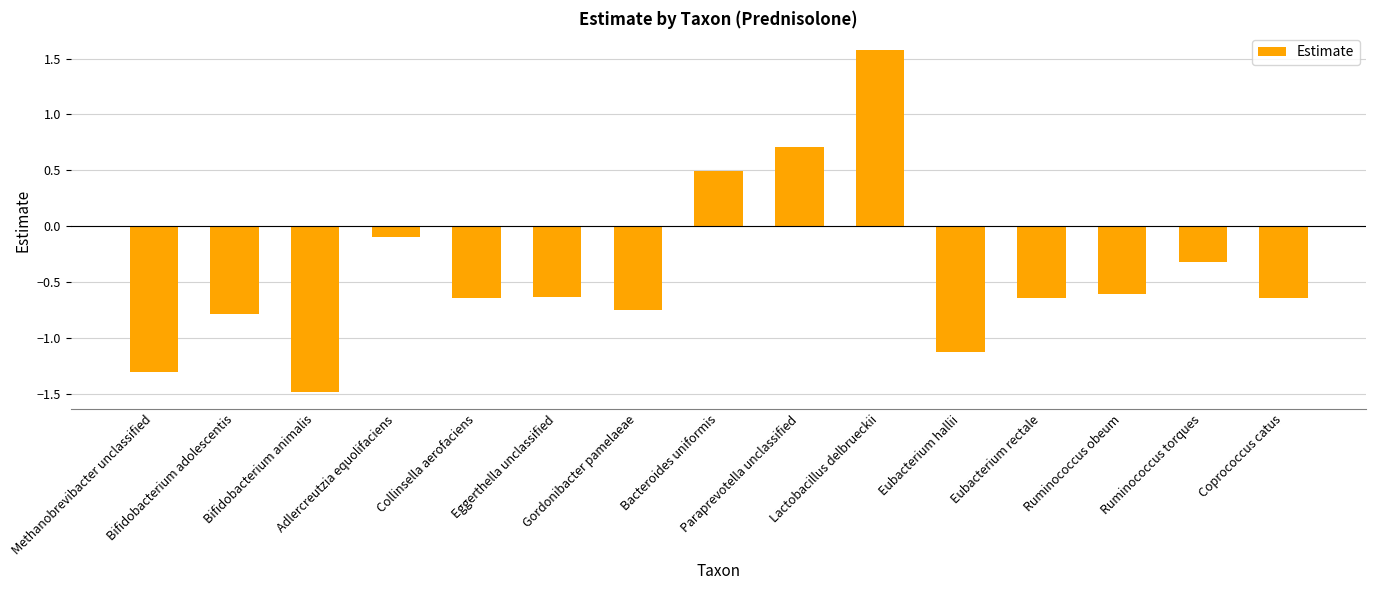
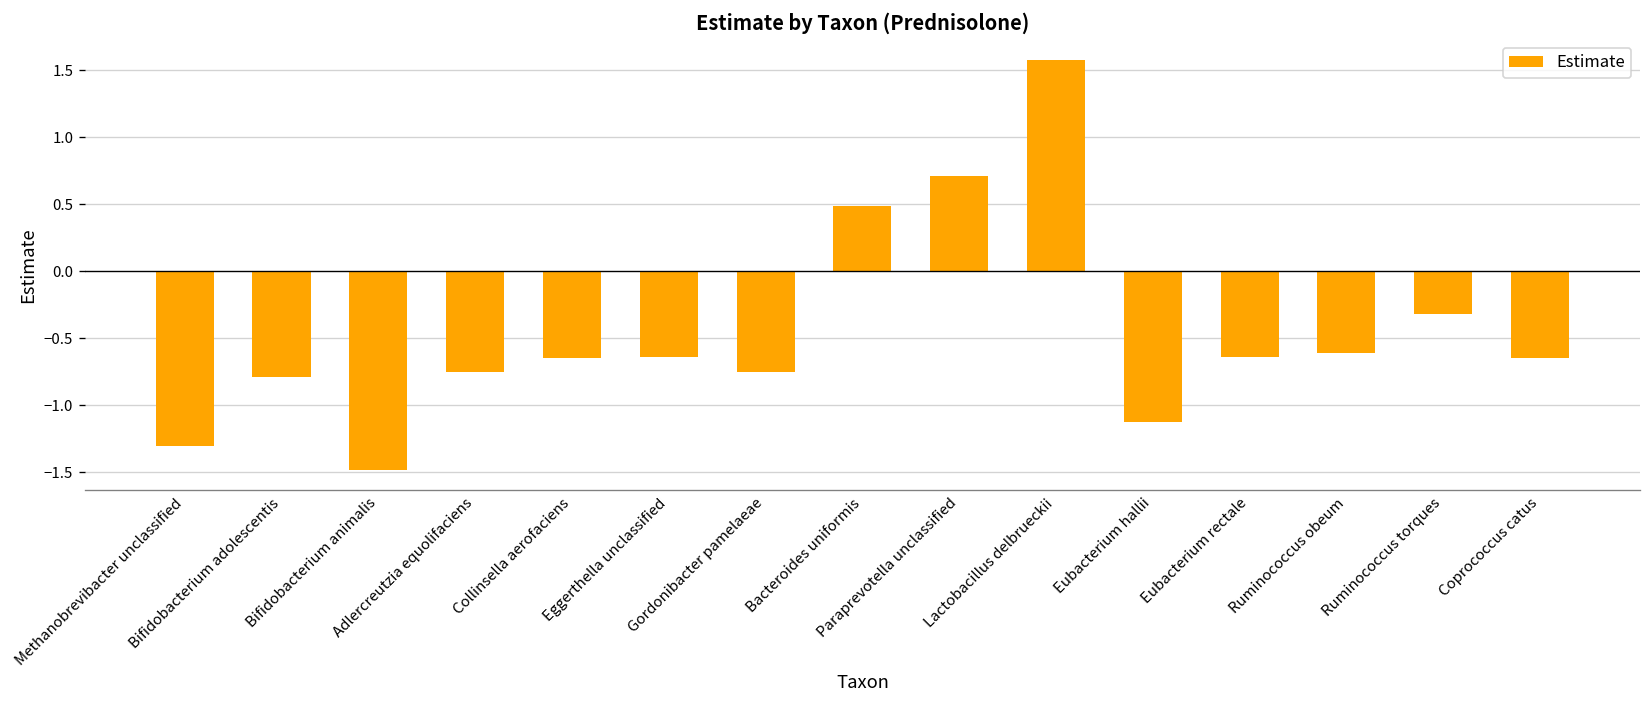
Adlercreutzia equolifaciens: -0.10 -> -0.75
